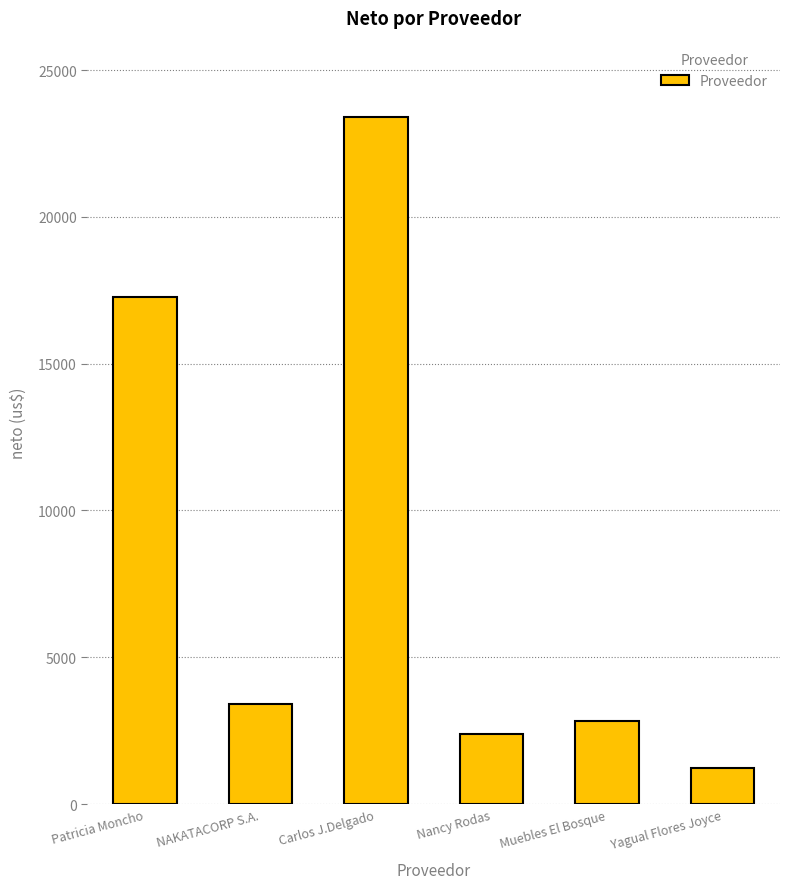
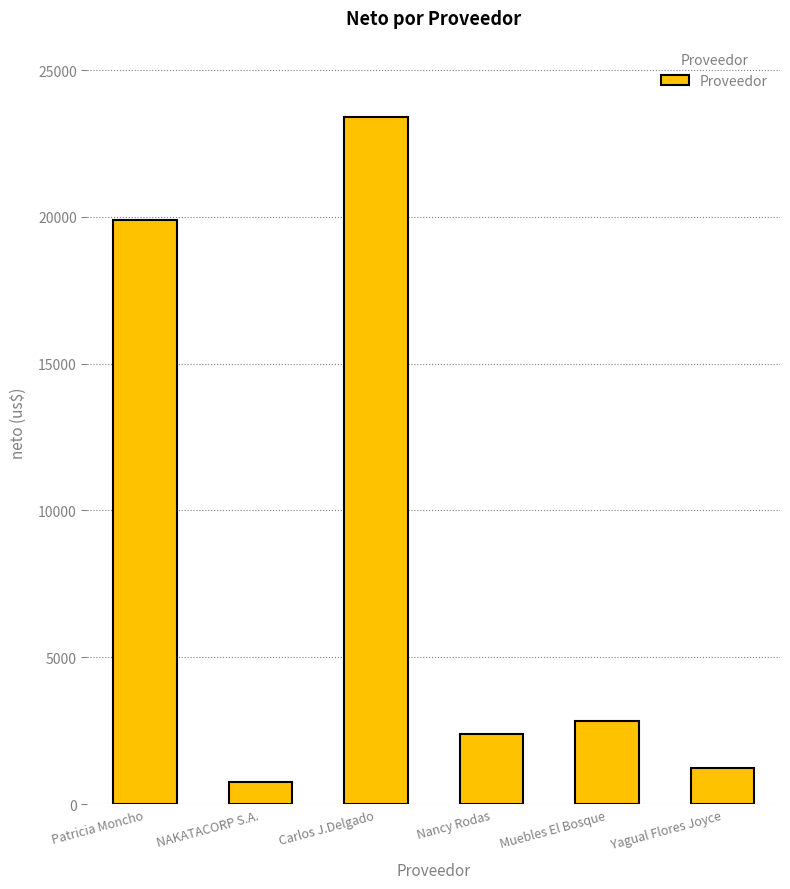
Patricia Moncho: 17300 -> 19900
NAKATACORP S.A.: 3400 -> 700
